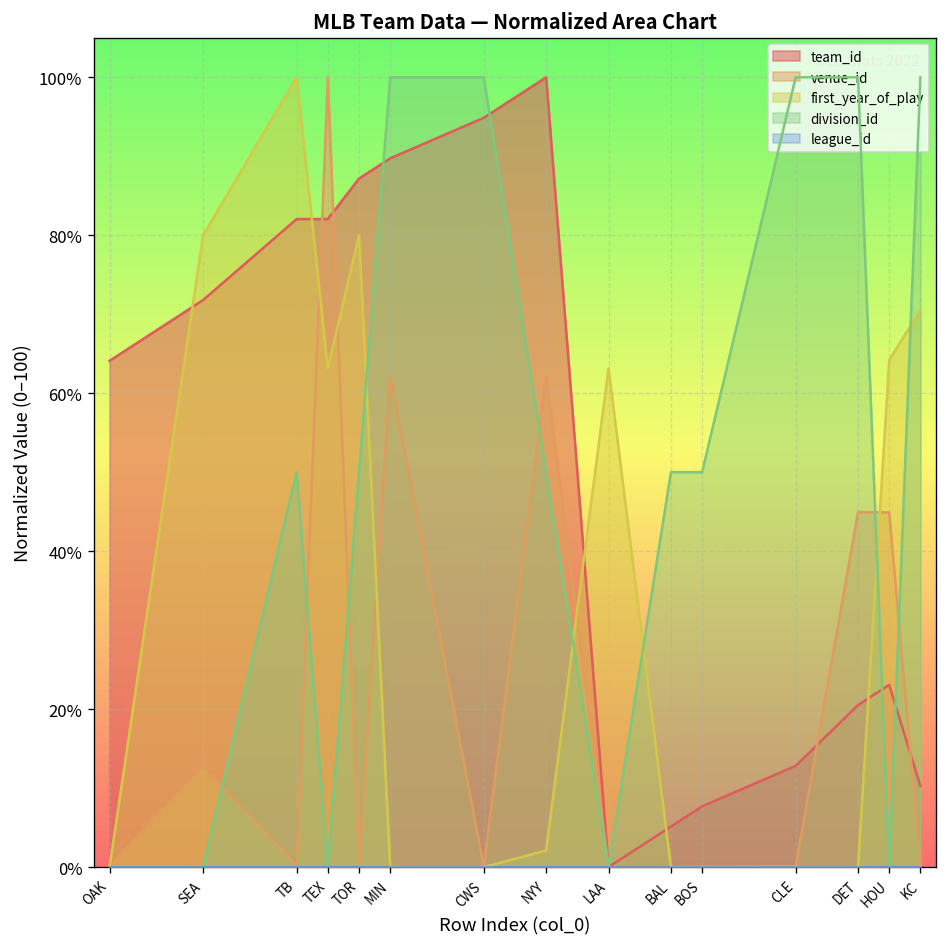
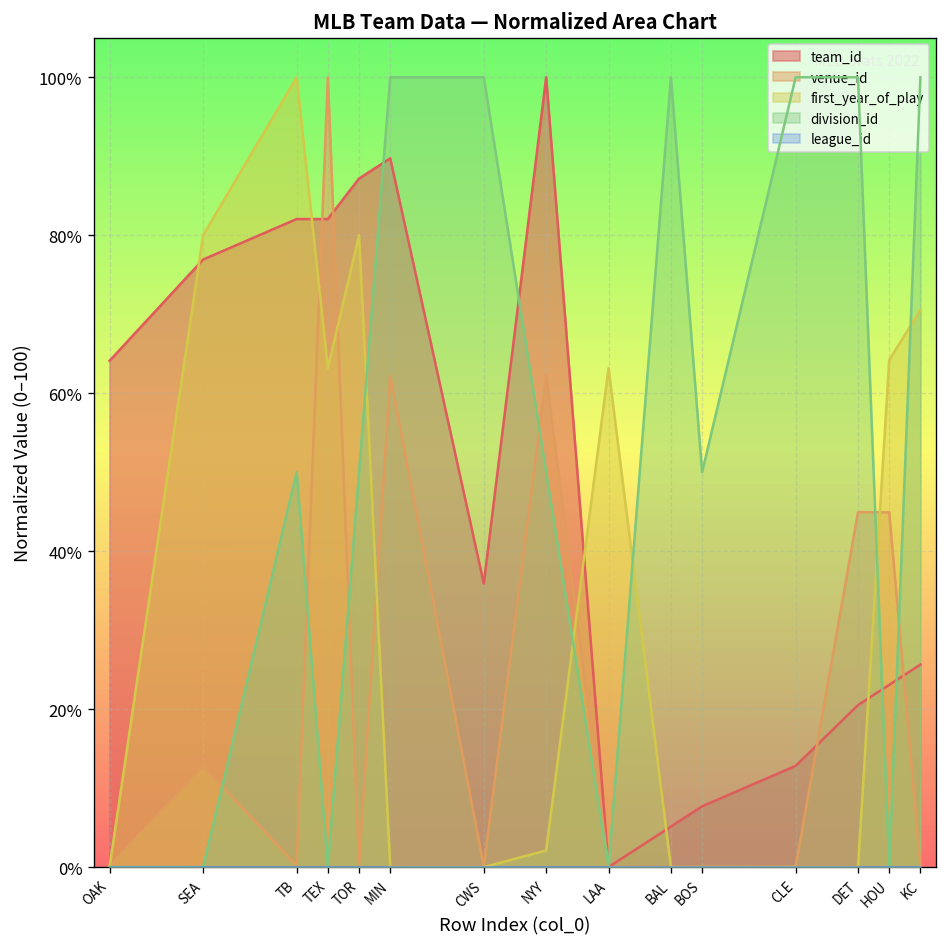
team_id, SEA: 72% -> 77%
team_id, CWS: 95% -> 36%
division_id, BAL: 50% -> 100%
team_id, KC: 10% -> 26%
